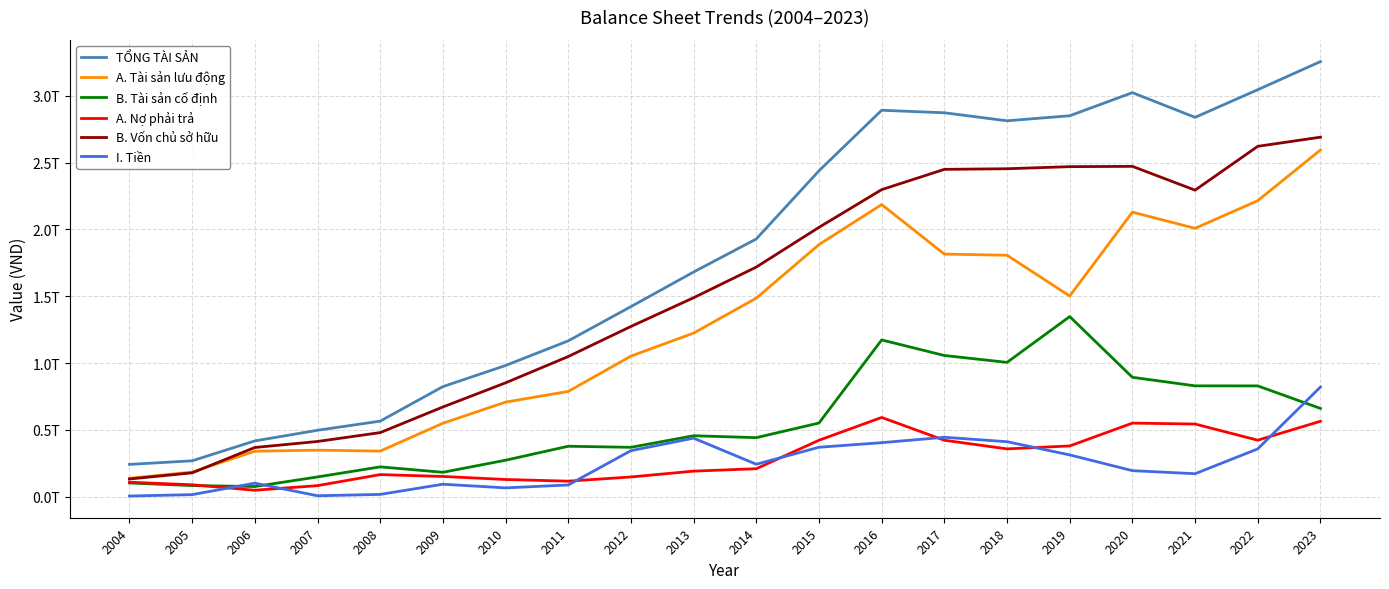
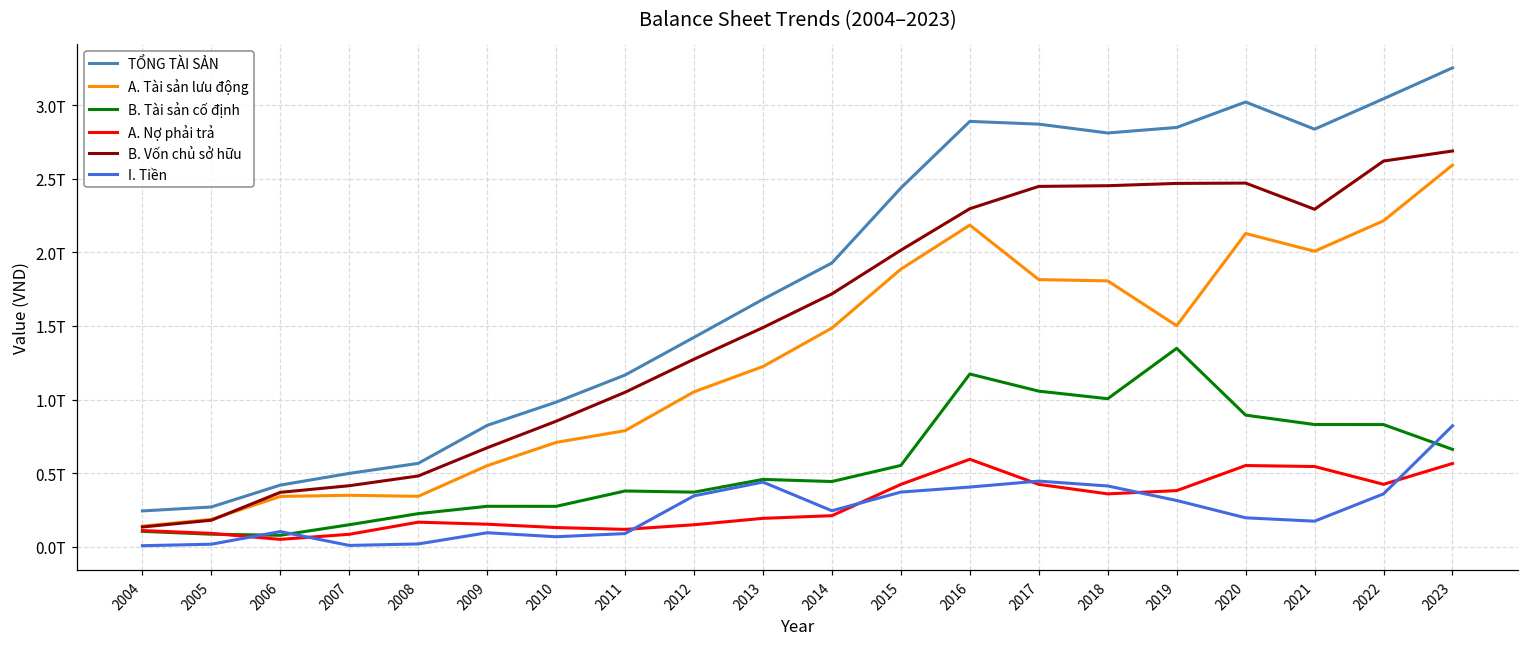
B. Tài sản cố định, 2009: 0.18T -> 0.27T
